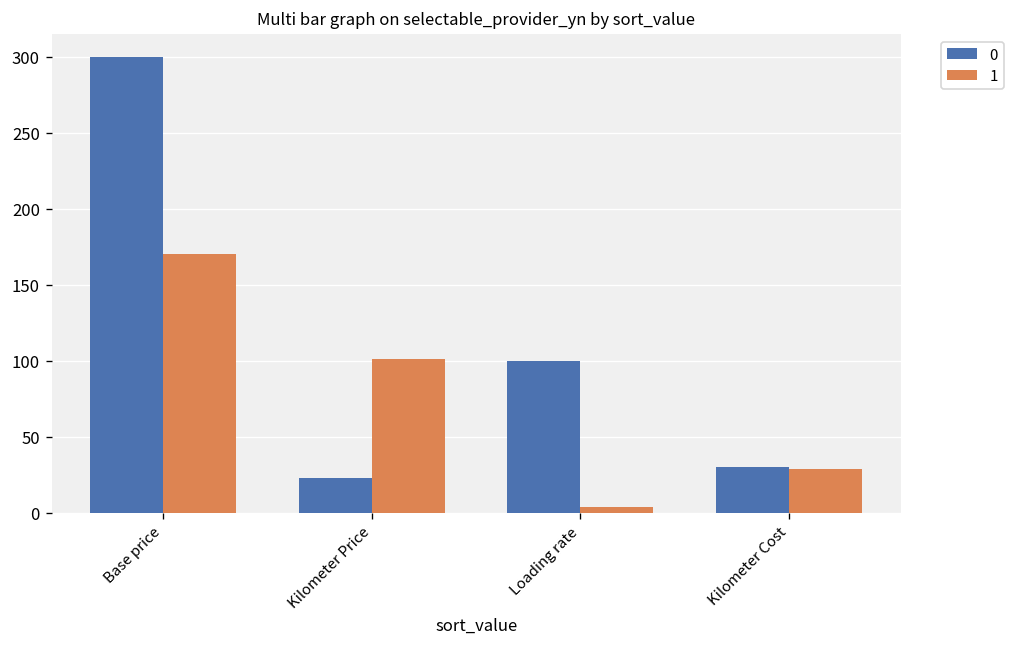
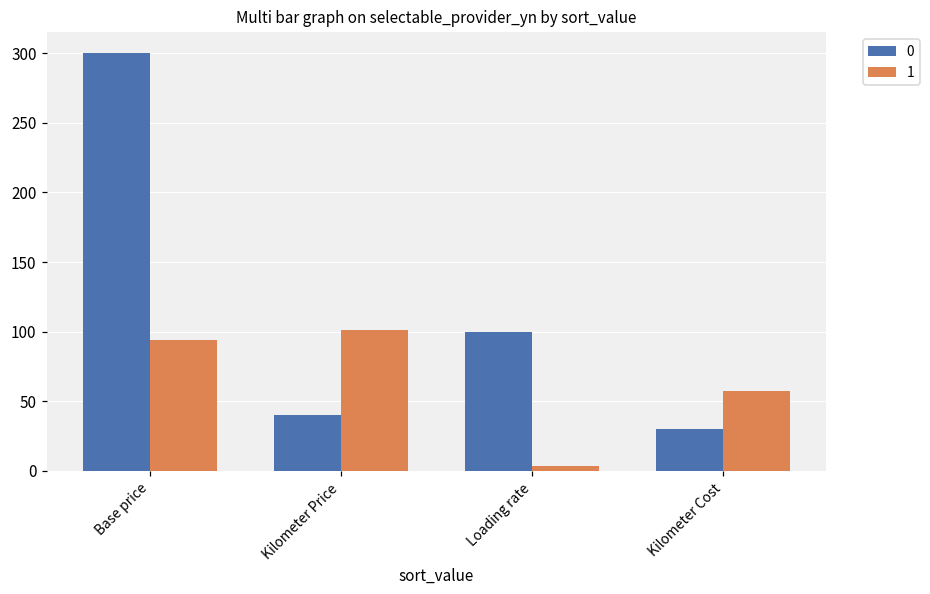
1, Base price: 170 -> 94
0, Kilometer Price: 23 -> 40
1, Kilometer Cost: 29 -> 57
